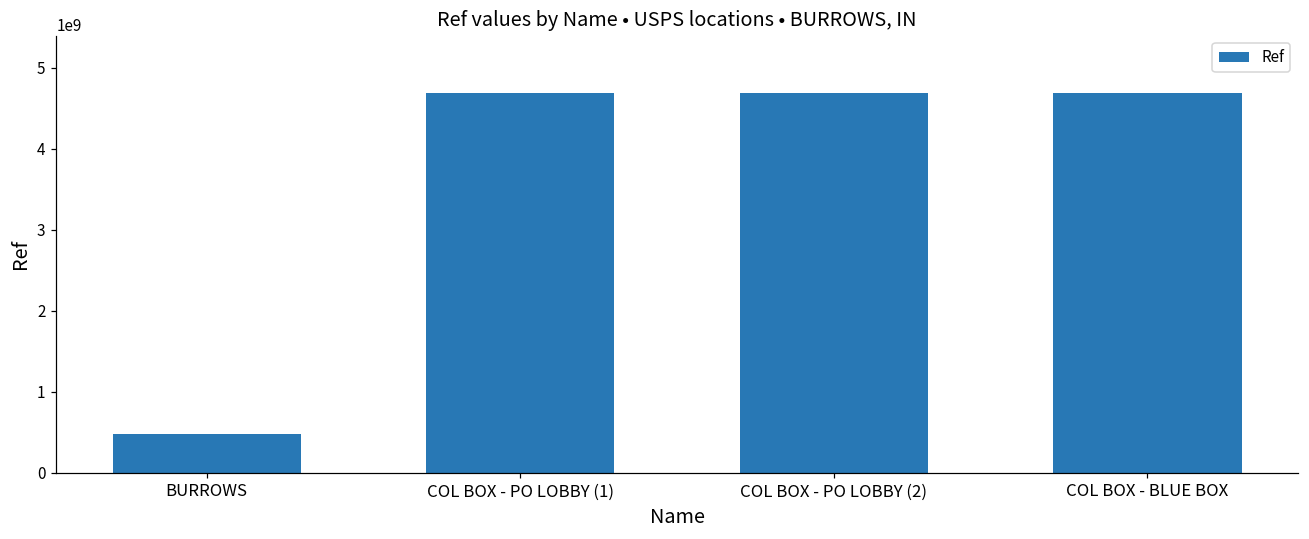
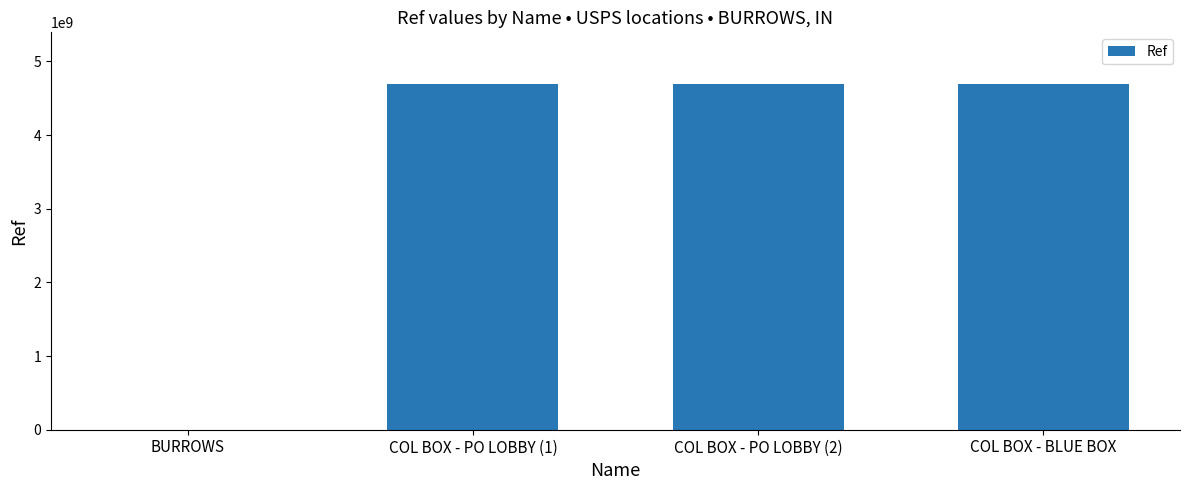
BURROWS: 500000000 -> 0
